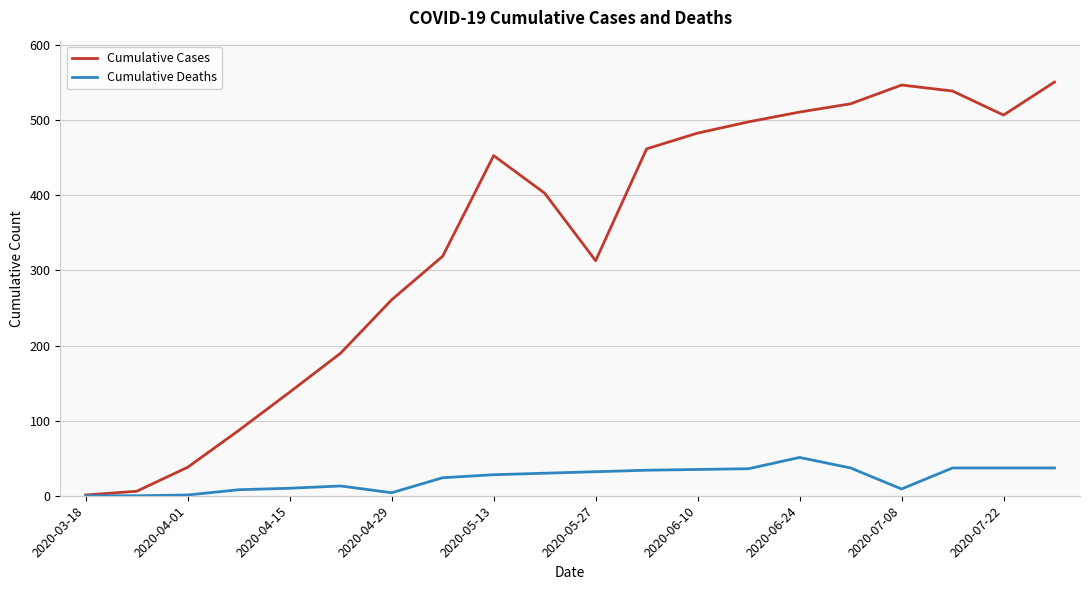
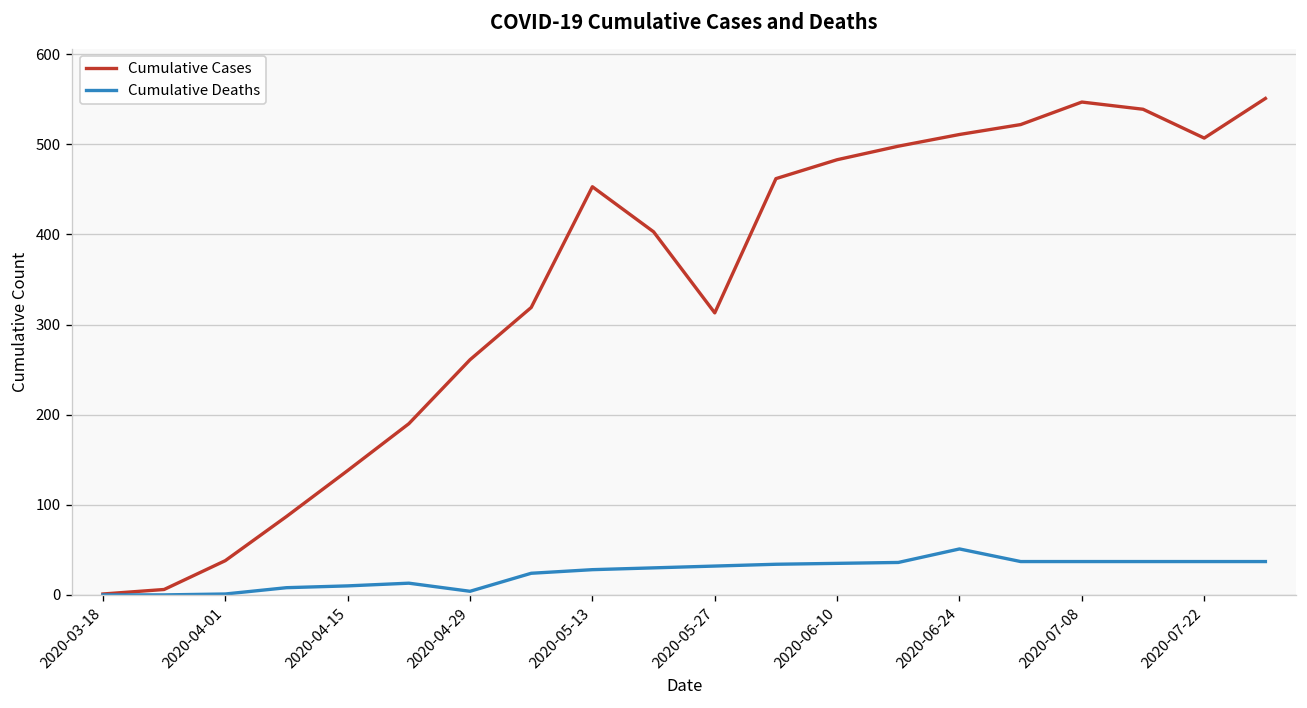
Cumulative Deaths, 2020-07-08: 10 -> 40
